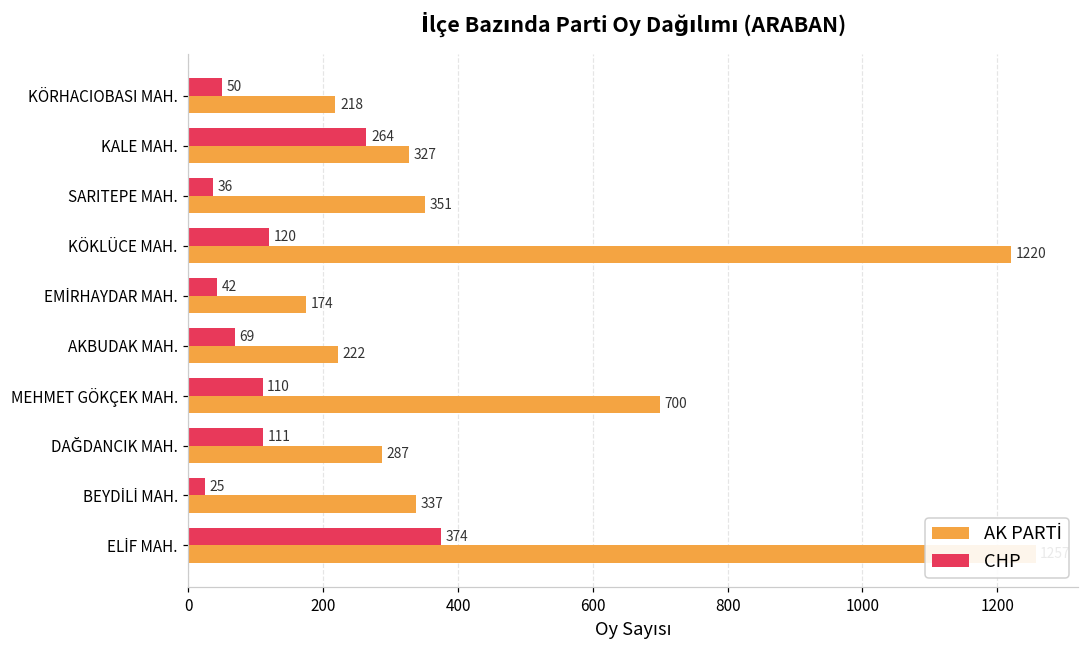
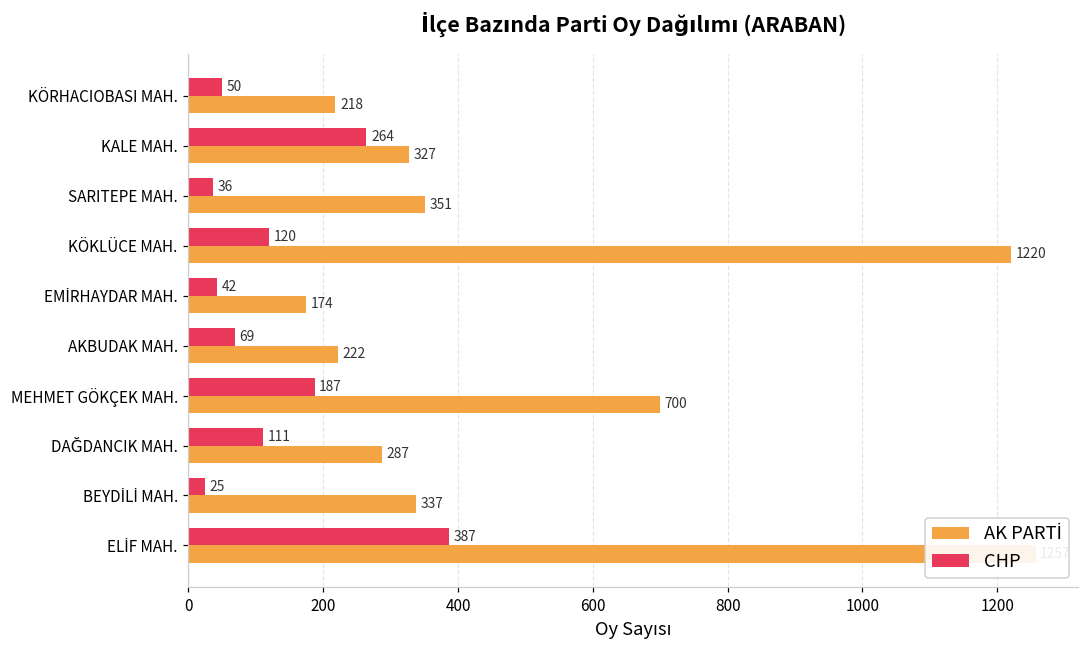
CHP, MEHMET GÖKÇEK MAH.: 110 -> 187
CHP, ELİF MAH.: 374 -> 387
